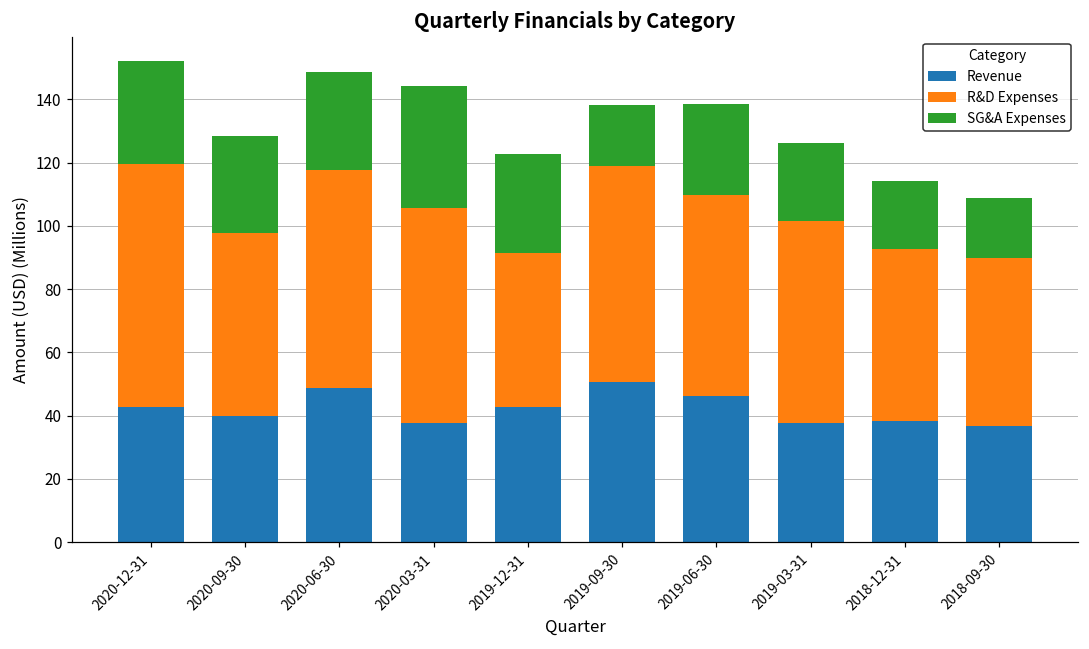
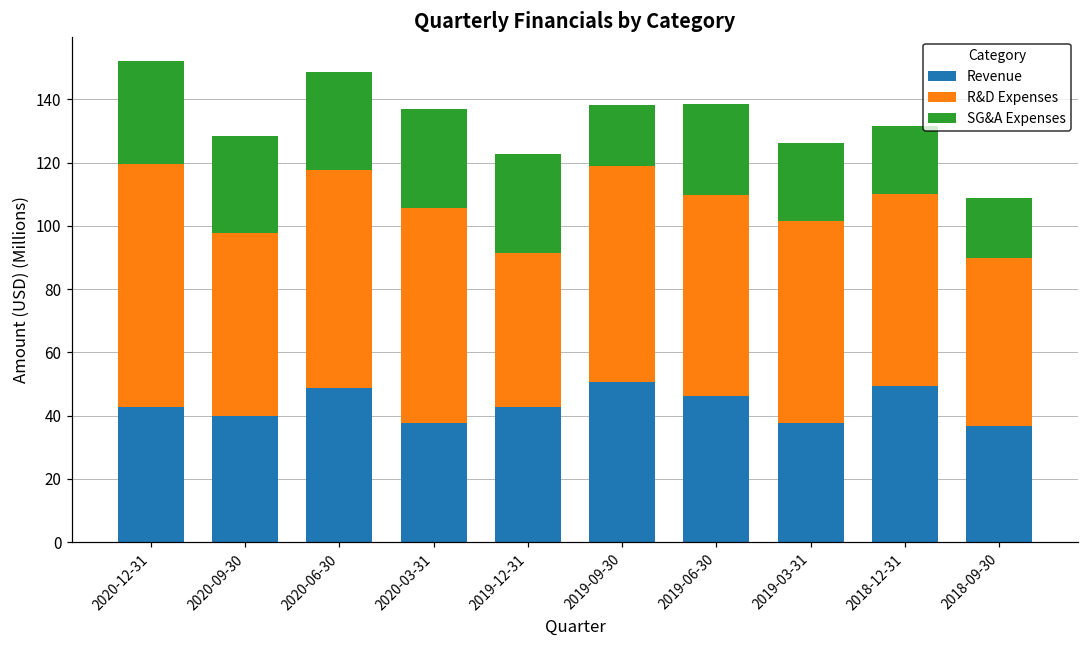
SG&A Expenses, 2020-03-31: 38 -> 31
Revenue, 2018-12-31: 38 -> 49
R&D Expenses, 2018-12-31: 54 -> 61
